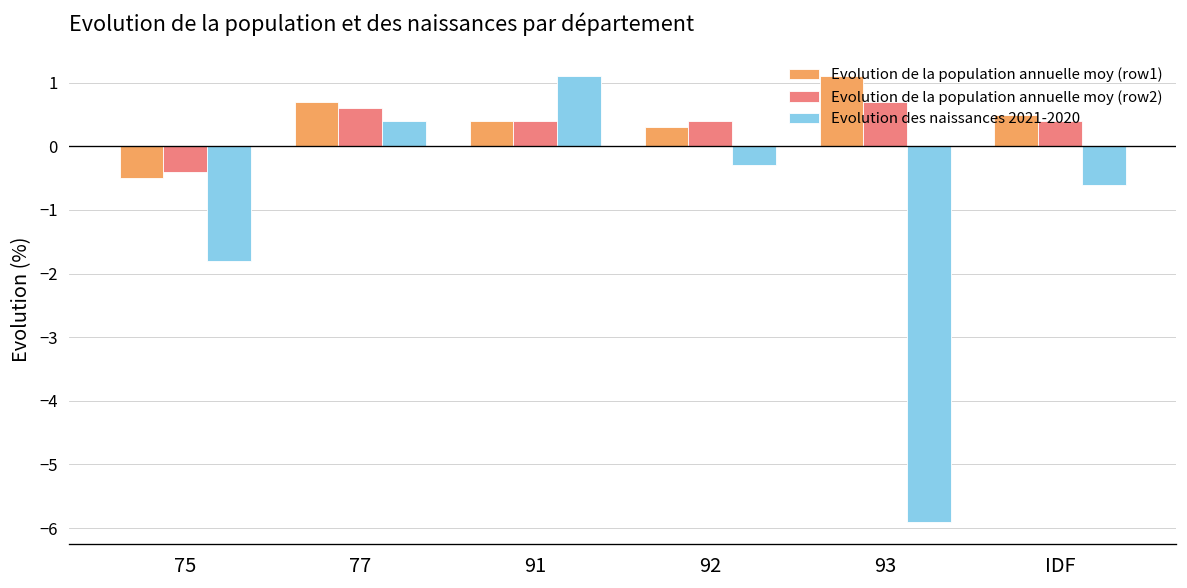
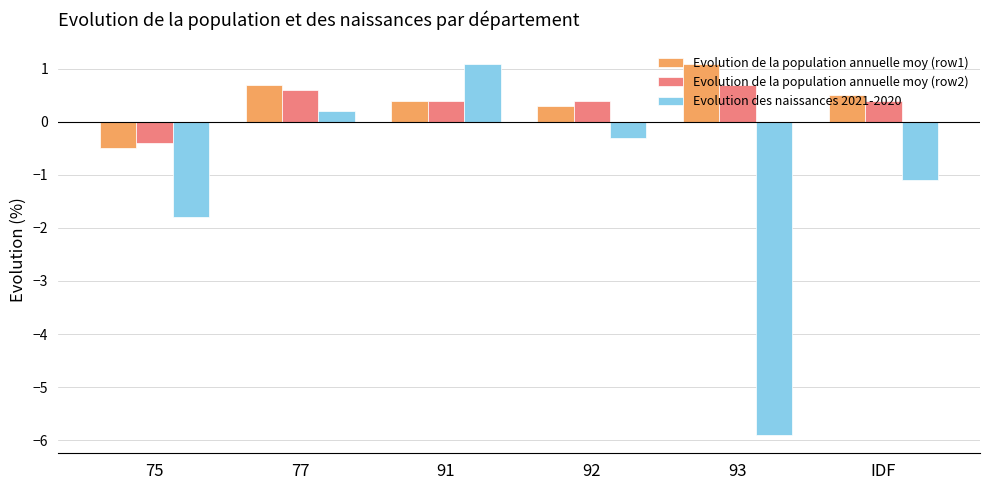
Evolution des naissances 2021-2020, 77: 0.4 -> 0.2
Evolution des naissances 2021-2020, IDF: -0.6 -> -1.1
